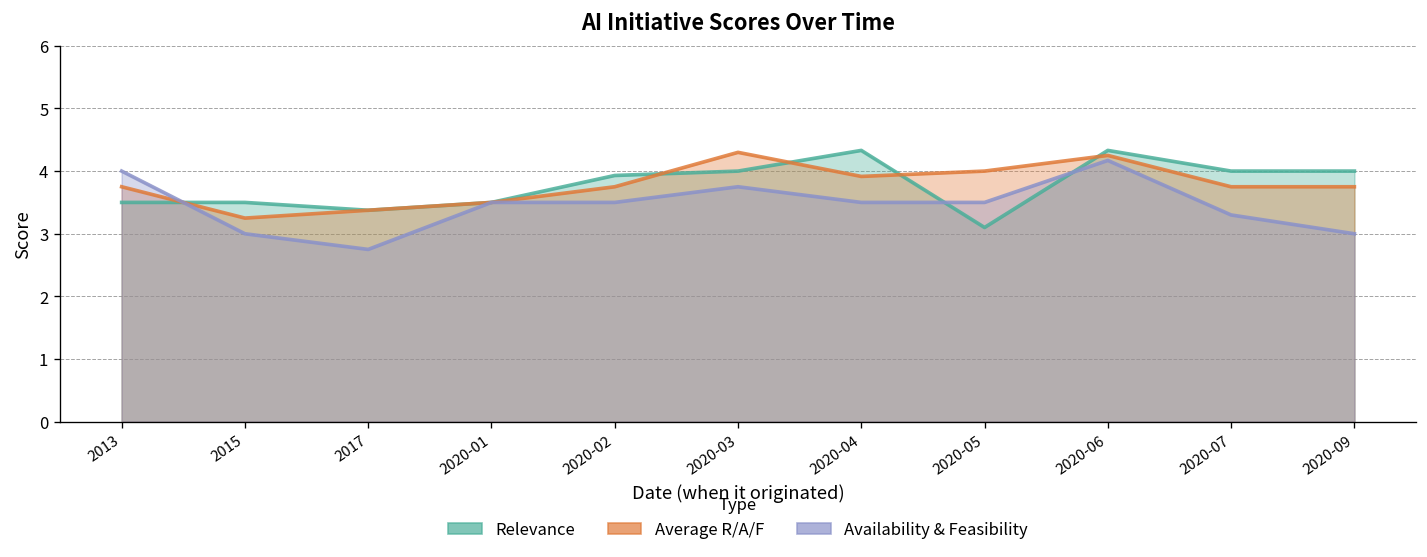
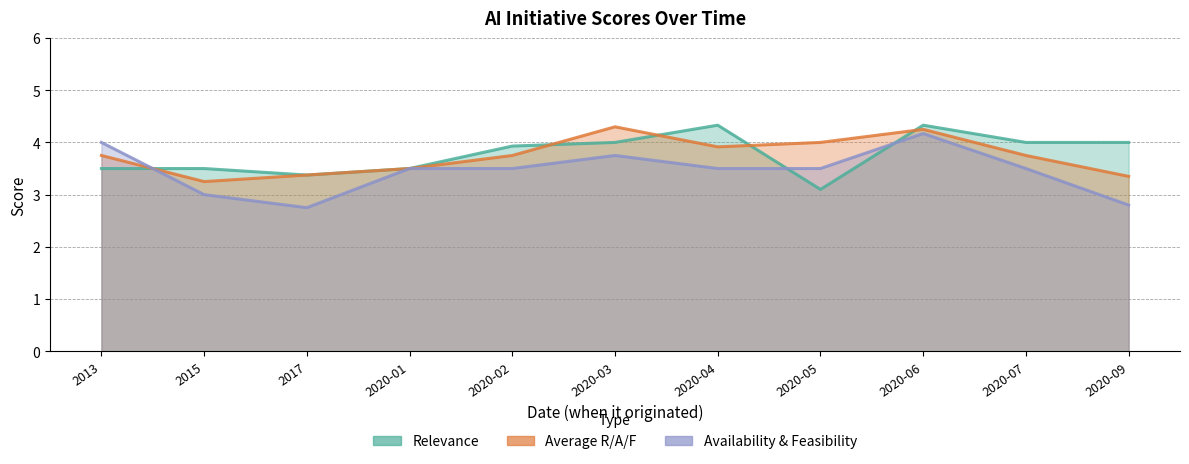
Availability & Feasibility, 2020-07: 3.3 -> 3.5
Average R/A/F, 2020-09: 3.8 -> 3.4
Availability & Feasibility, 2020-09: 3.0 -> 2.8
